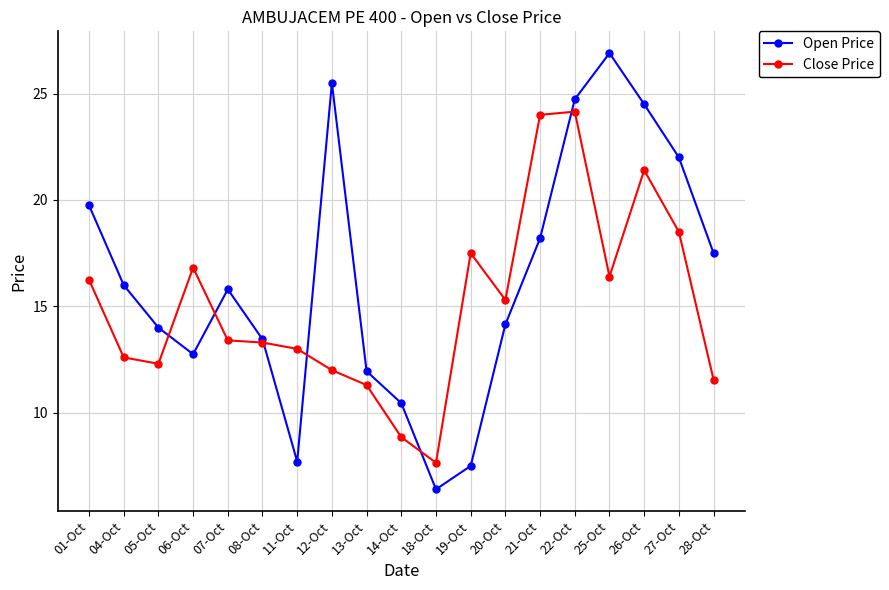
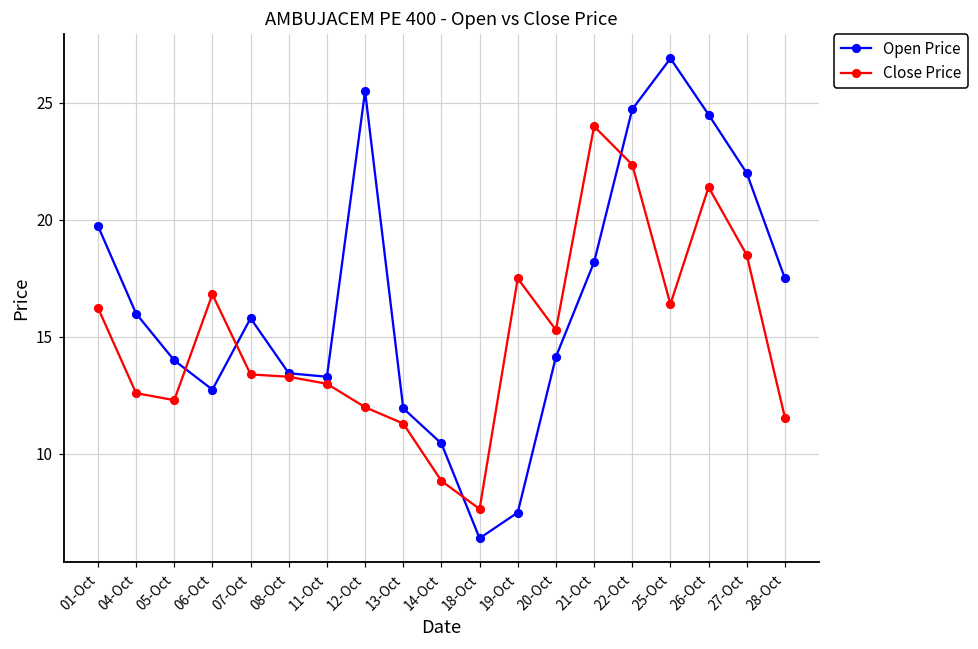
Open Price, 11-Oct: 7.7 -> 13.3
Close Price, 22-Oct: 24.2 -> 22.4
